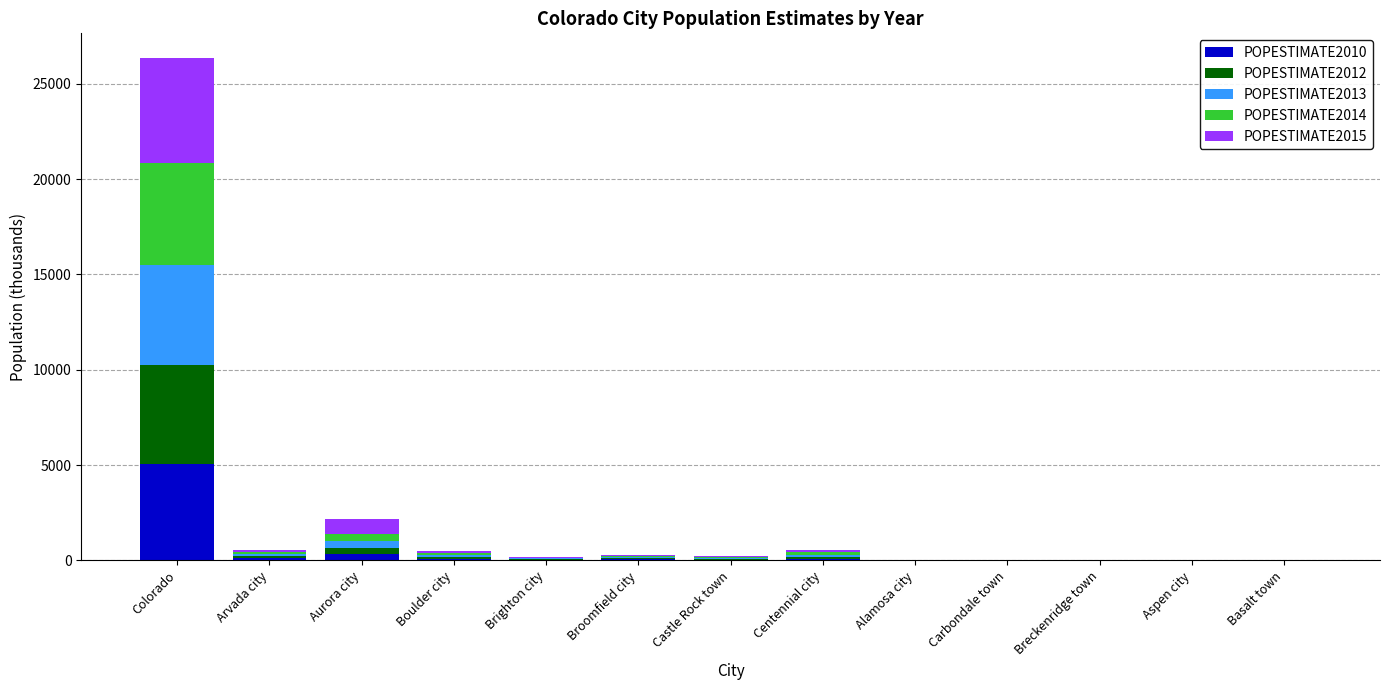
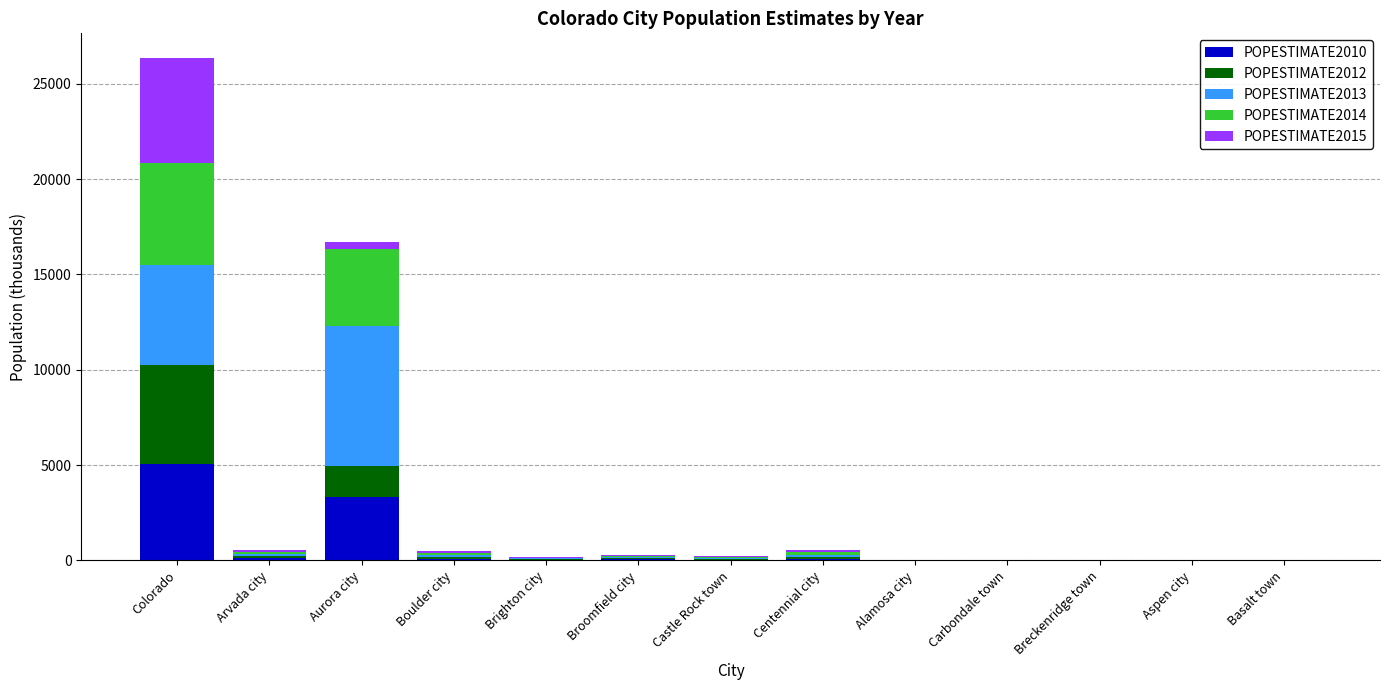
POPESTIMATE2010, Aurora city: 300 -> 3300
POPESTIMATE2012, Aurora city: 300 -> 1600
POPESTIMATE2013, Aurora city: 300 -> 7400
POPESTIMATE2014, Aurora city: 400 -> 4000
POPESTIMATE2015, Aurora city: 800 -> 400
